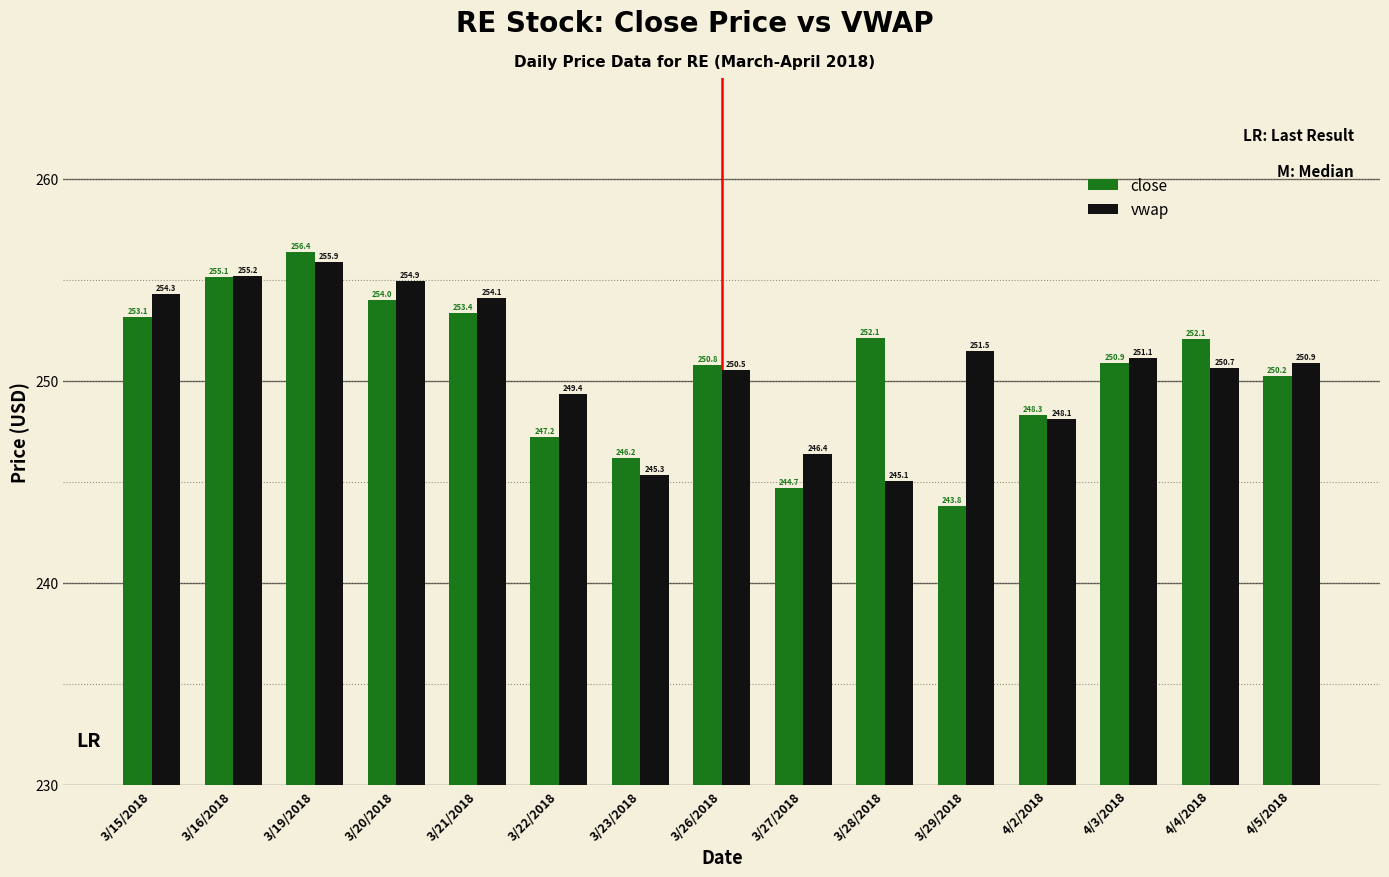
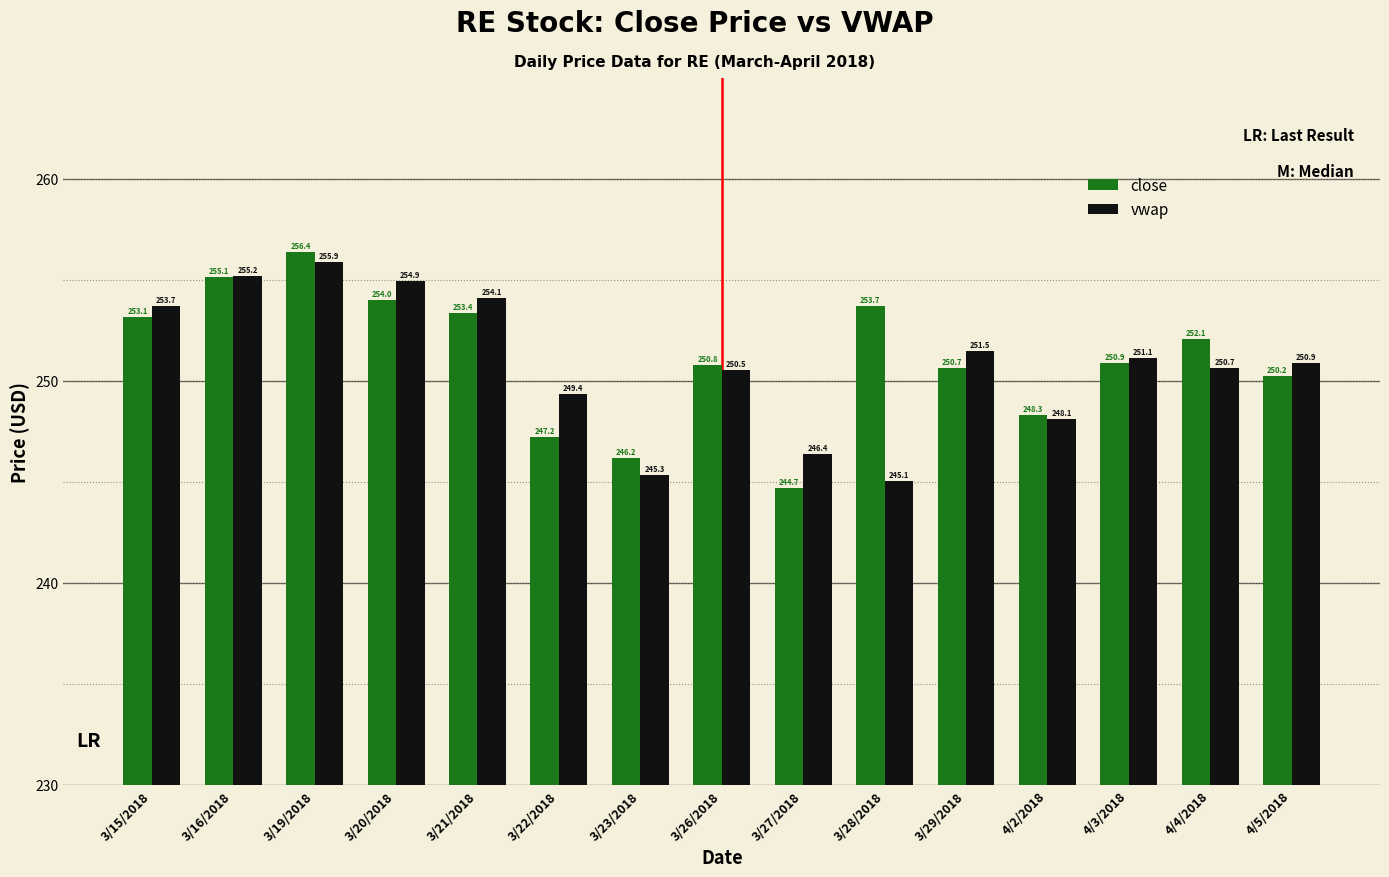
vwap, 3/15/2018: 254.3 -> 253.7
close, 3/28/2018: 252.1 -> 253.7
close, 3/29/2018: 243.8 -> 250.7
